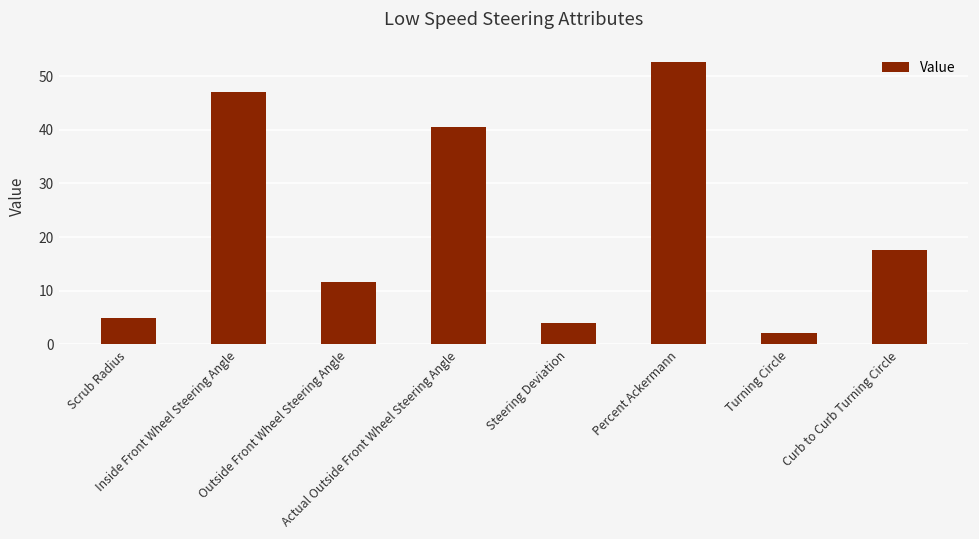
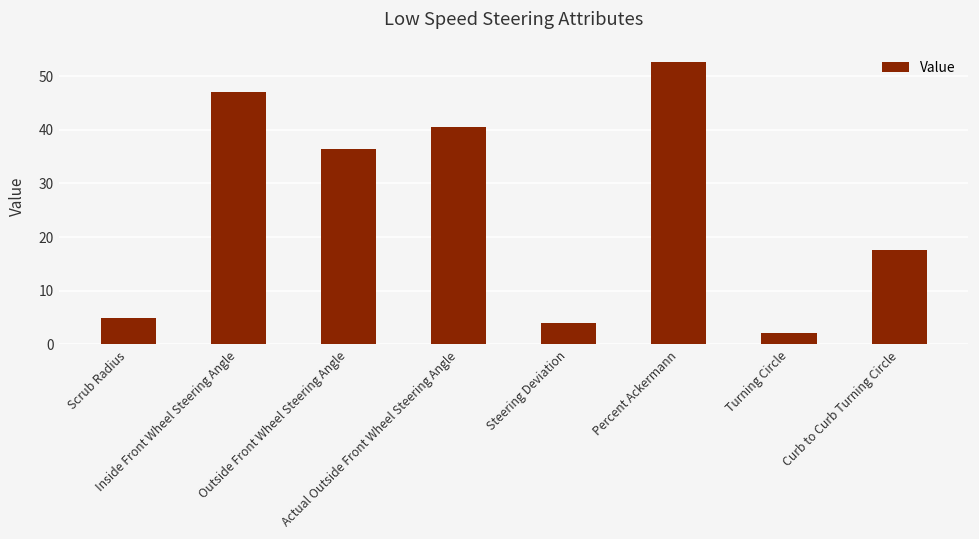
Outside Front Wheel Steering Angle: 12 -> 36
